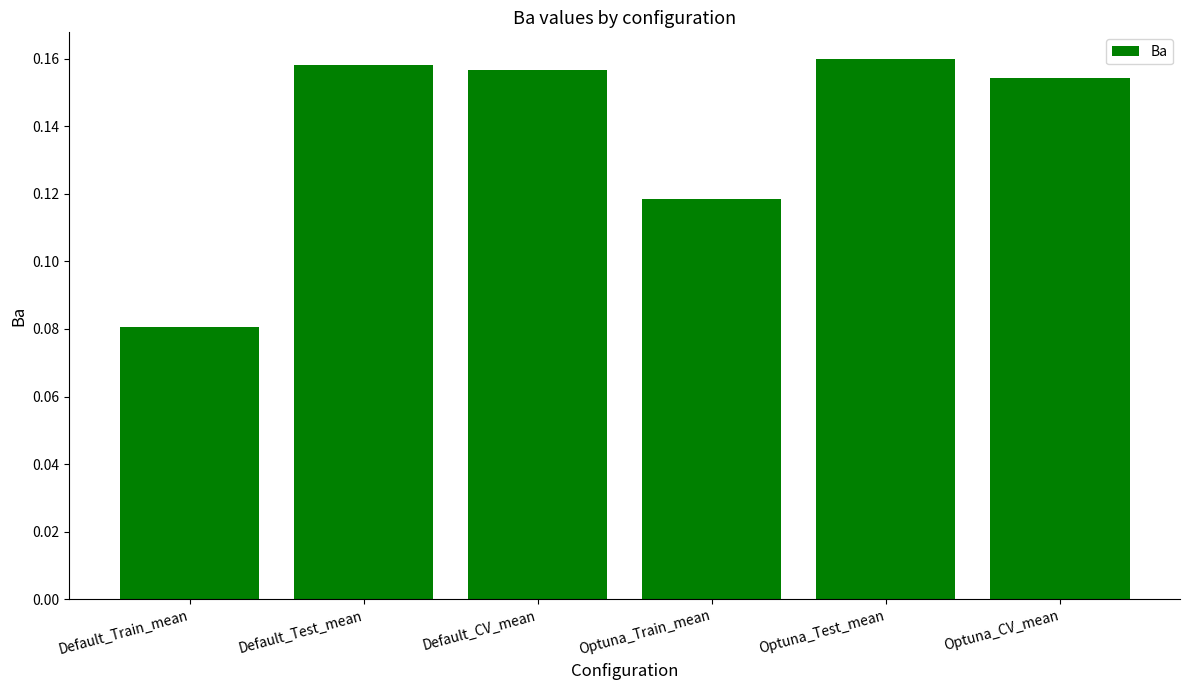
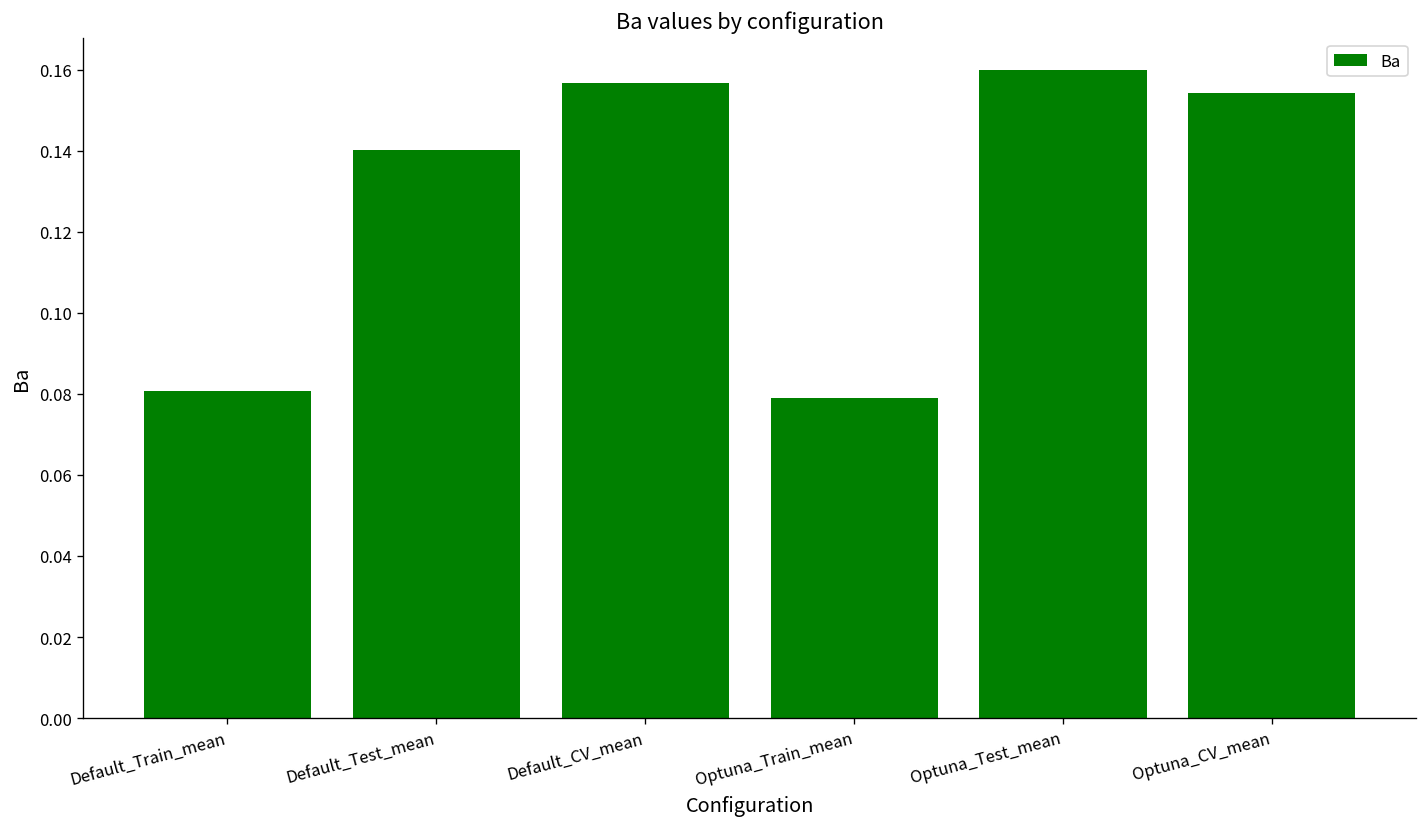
Default_Test_mean: 0.158 -> 0.140
Optuna_Train_mean: 0.118 -> 0.079
